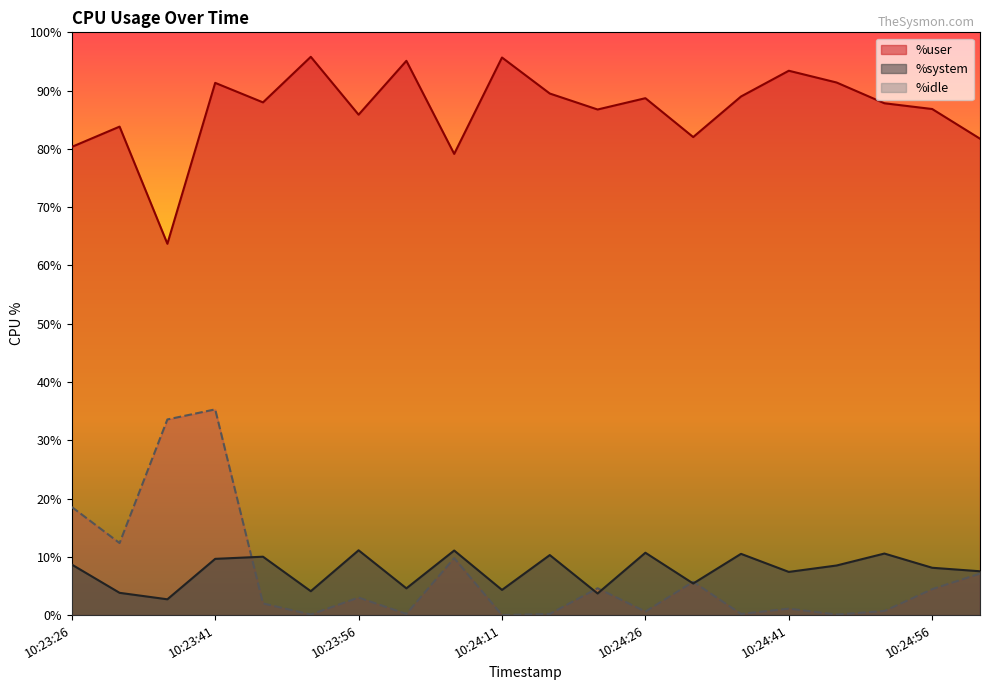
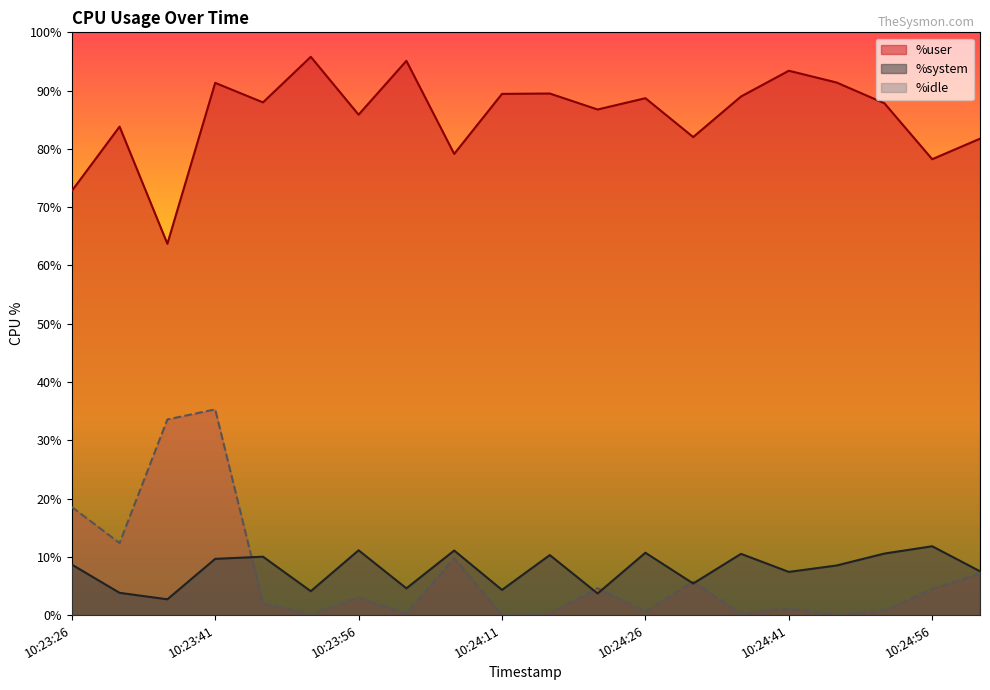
%user, 10:23:26: 80% -> 73%
%user, 10:24:11: 96% -> 89%
%user, 10:24:56: 87% -> 78%
%system, 10:24:56: 8% -> 12%
